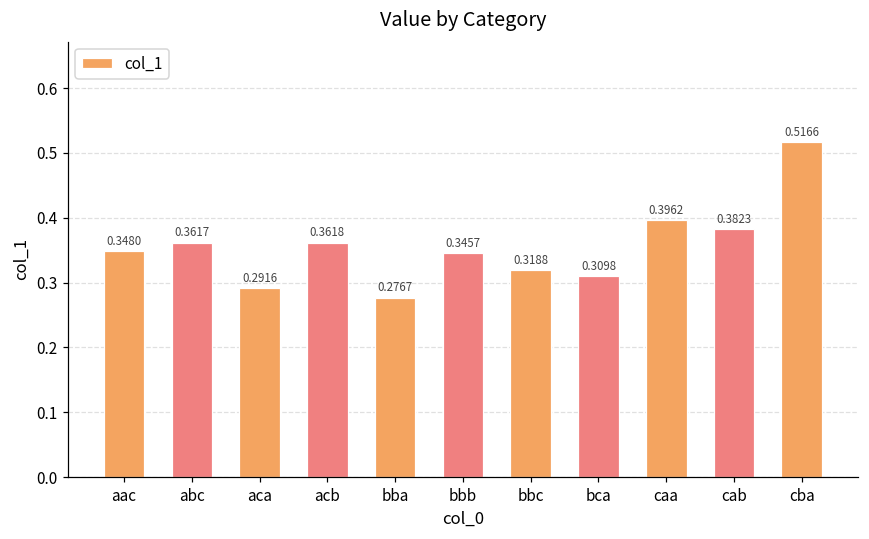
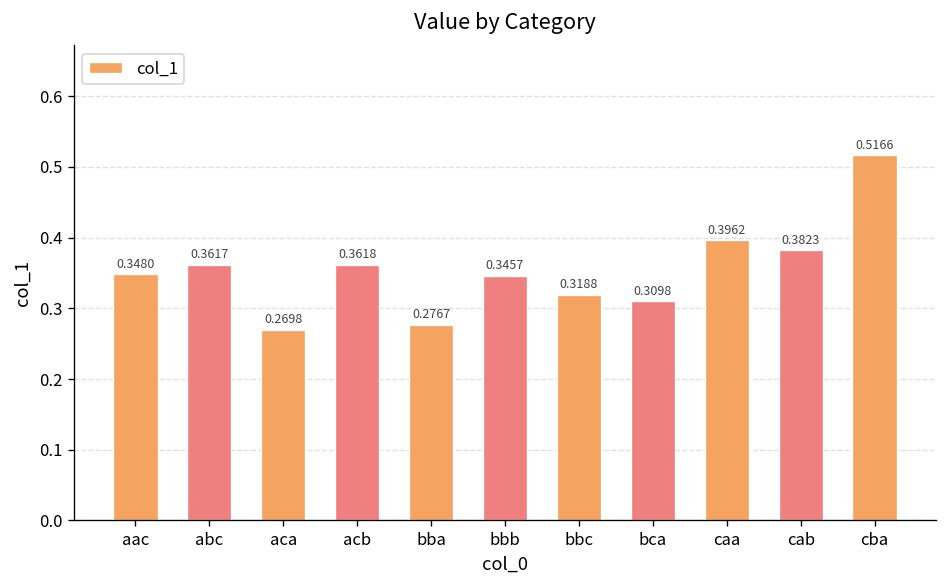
aca: 0.2916 -> 0.2698
